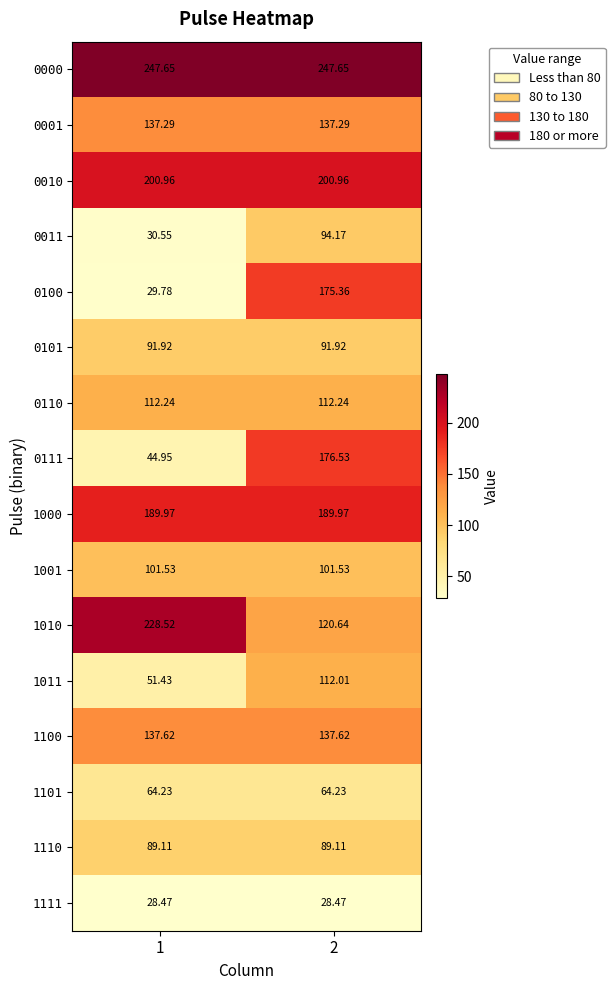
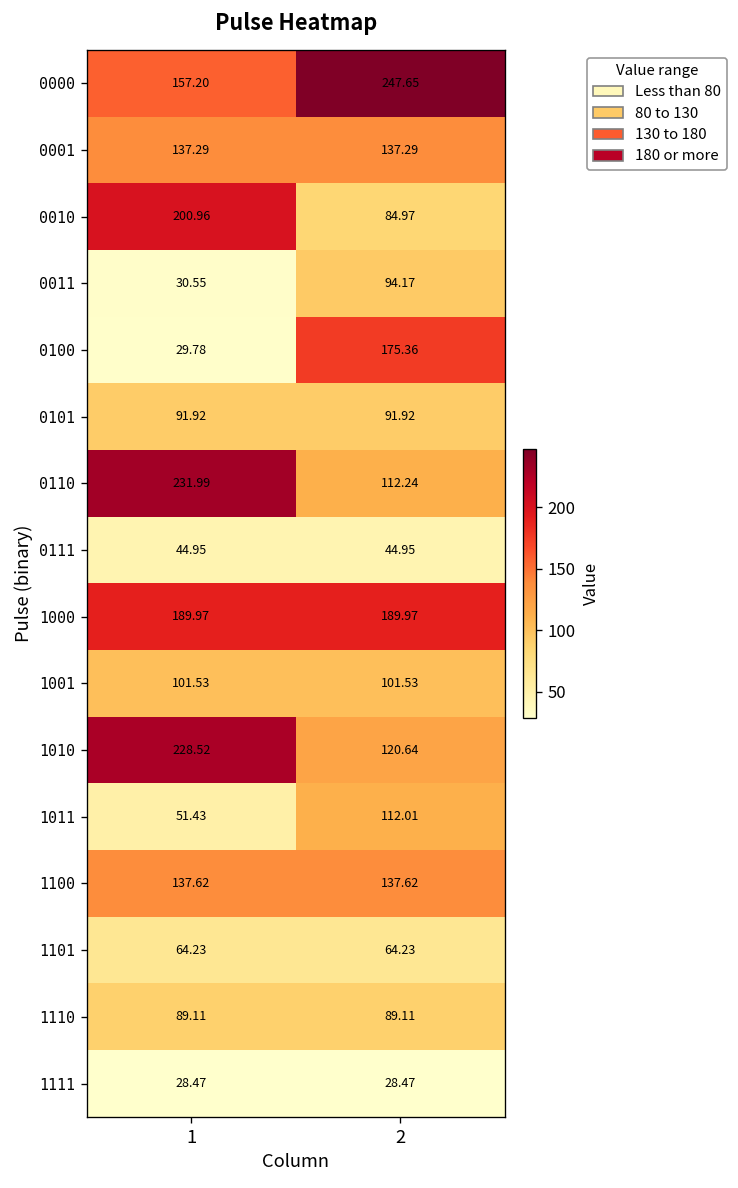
0000, 1: 247.65 -> 157.20
0010, 2: 200.96 -> 84.97
0110, 1: 112.24 -> 231.99
0111, 2: 176.53 -> 44.95
